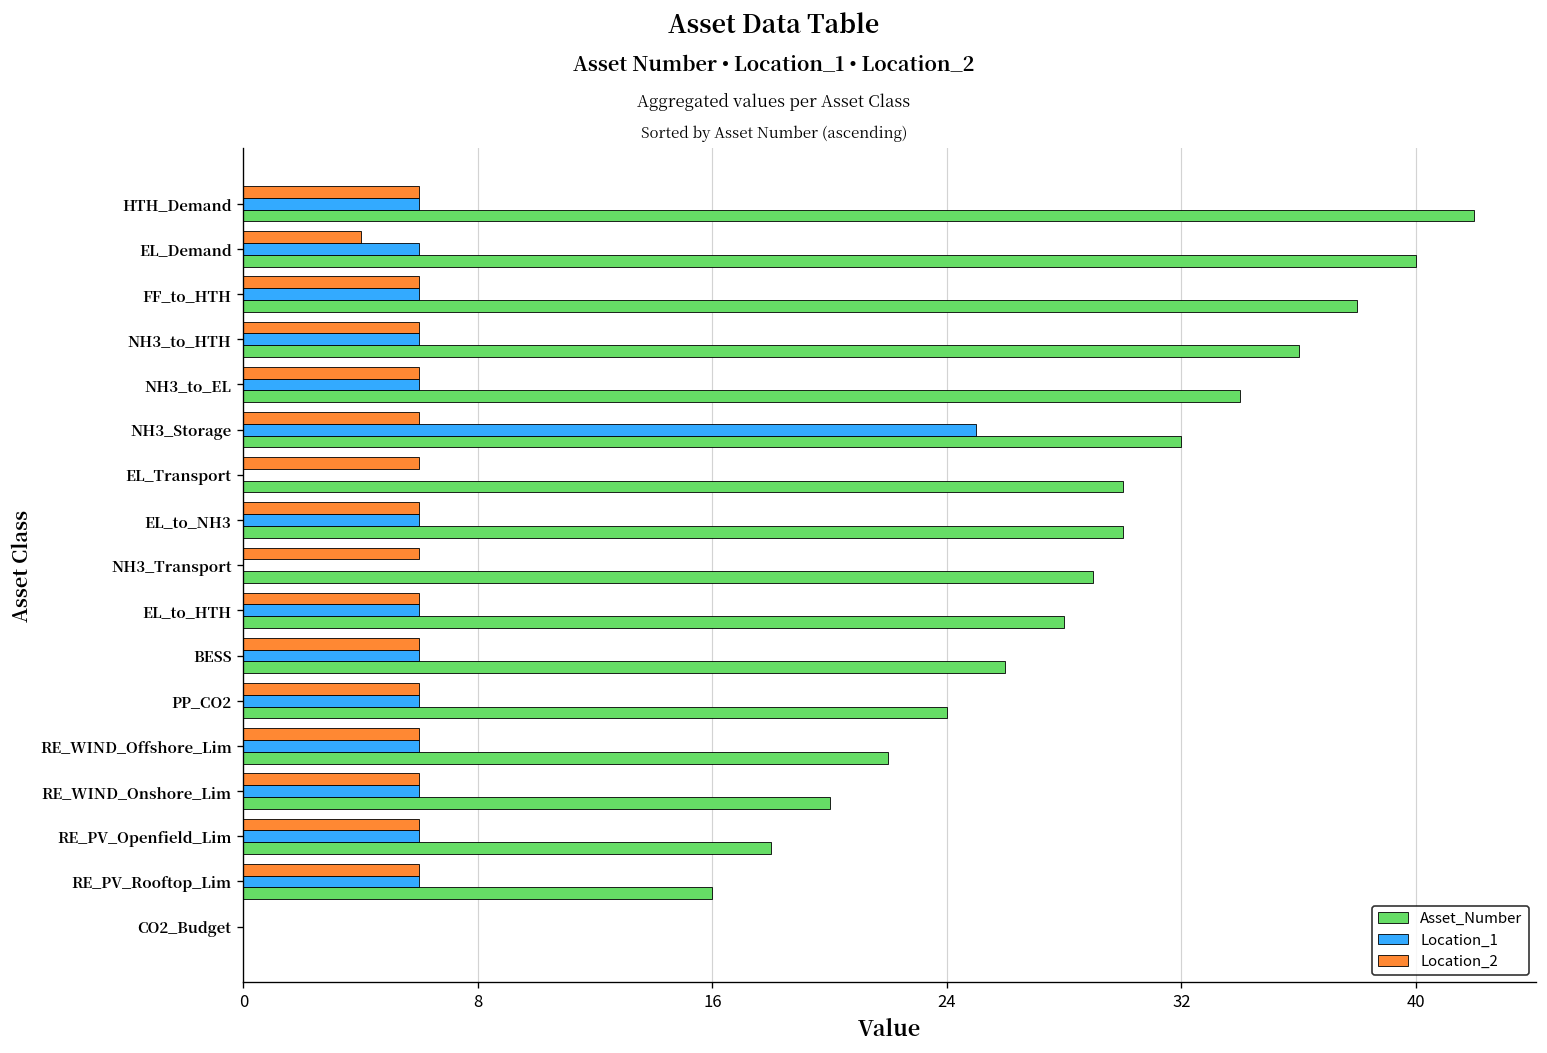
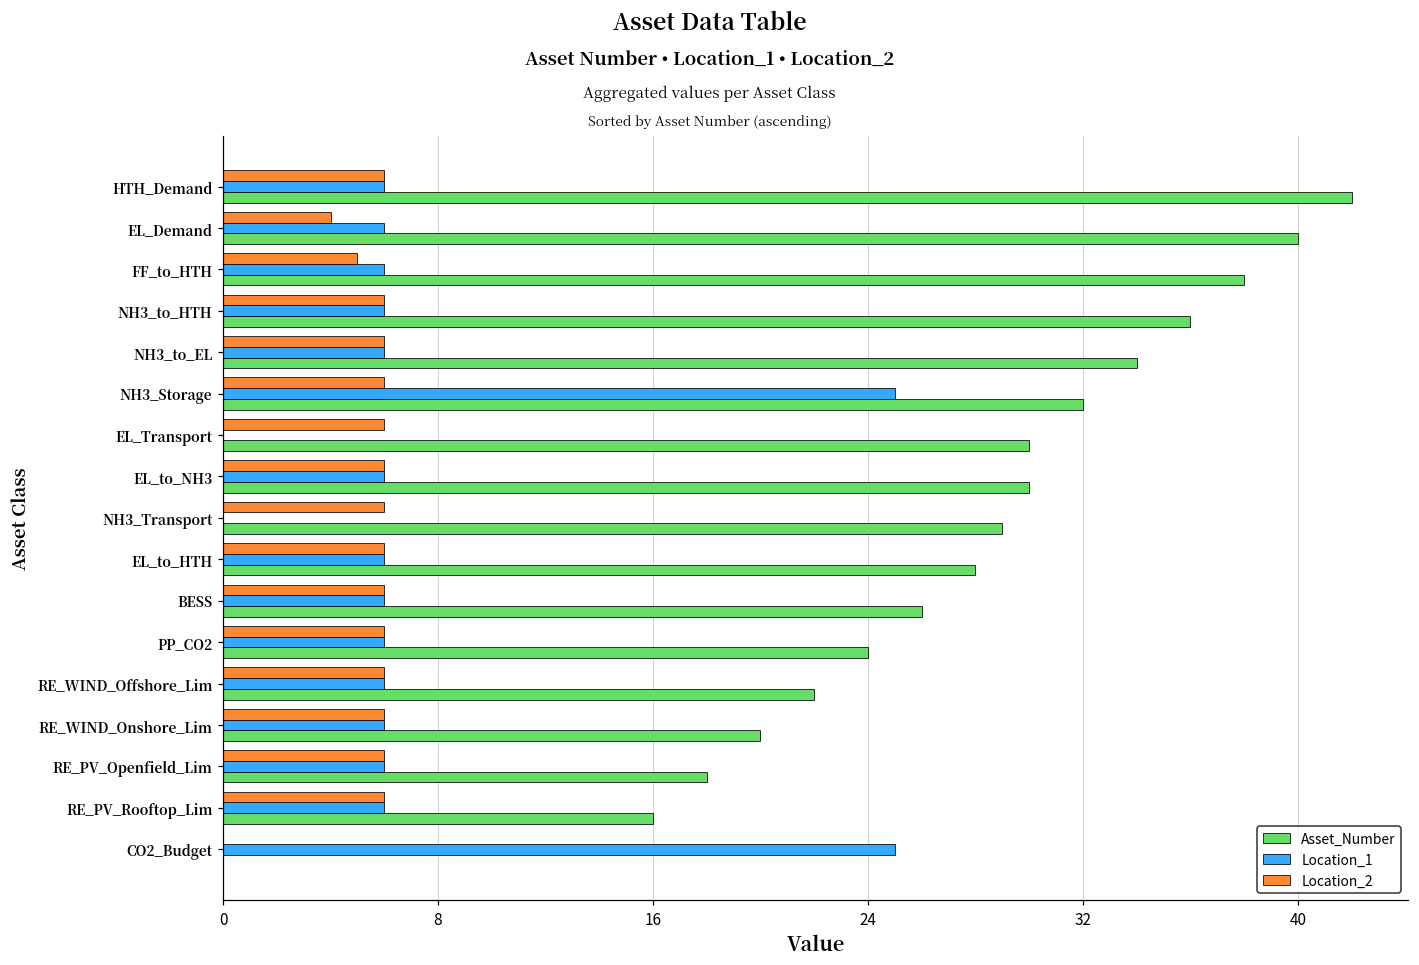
Location_2, FF_to_HTH: 6 -> 5
Location_1, CO2_Budget: 0 -> 25
